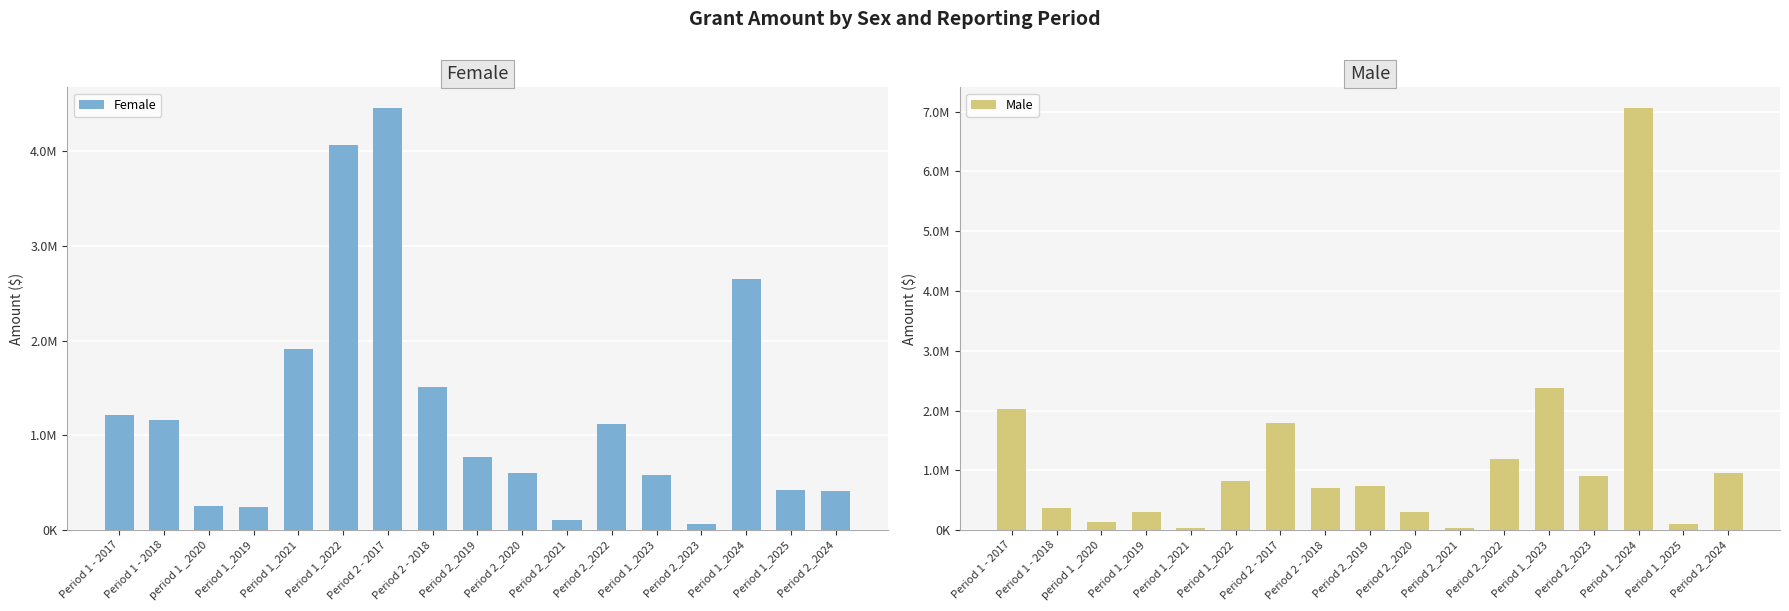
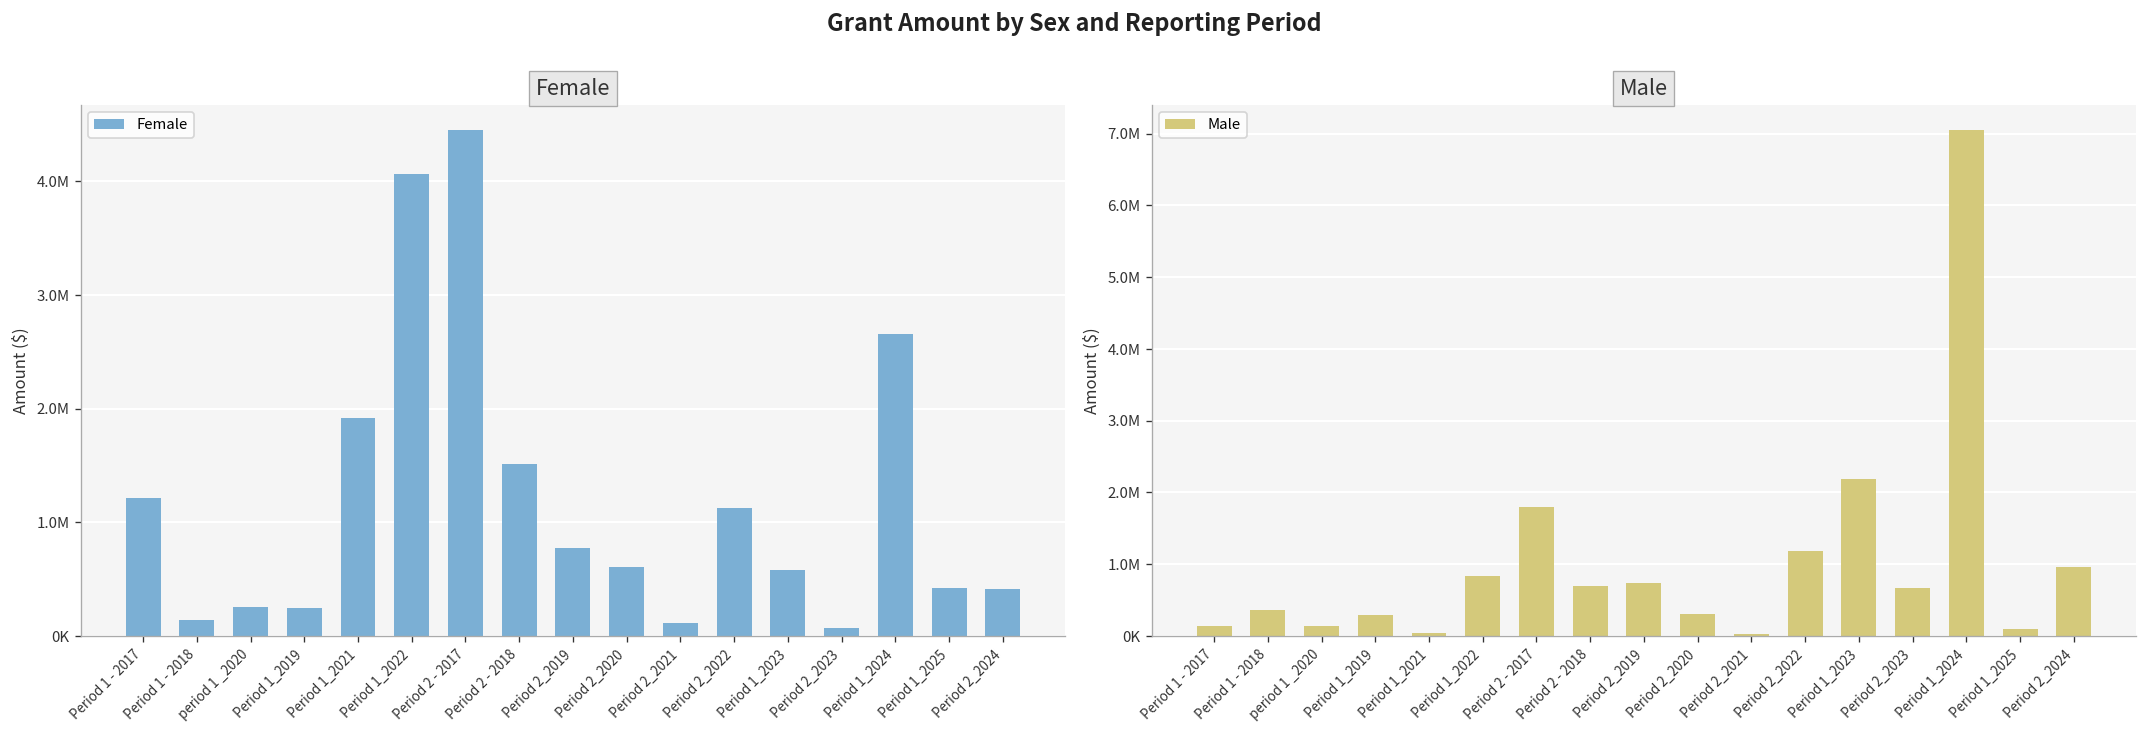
Female, Period 1 - 2018: 1200000 -> 100000
Male, Period 1 - 2017: 2000000 -> 100000
Male, Period 1_2023: 2400000 -> 2200000
Male, Period 2_2023: 900000 -> 700000
